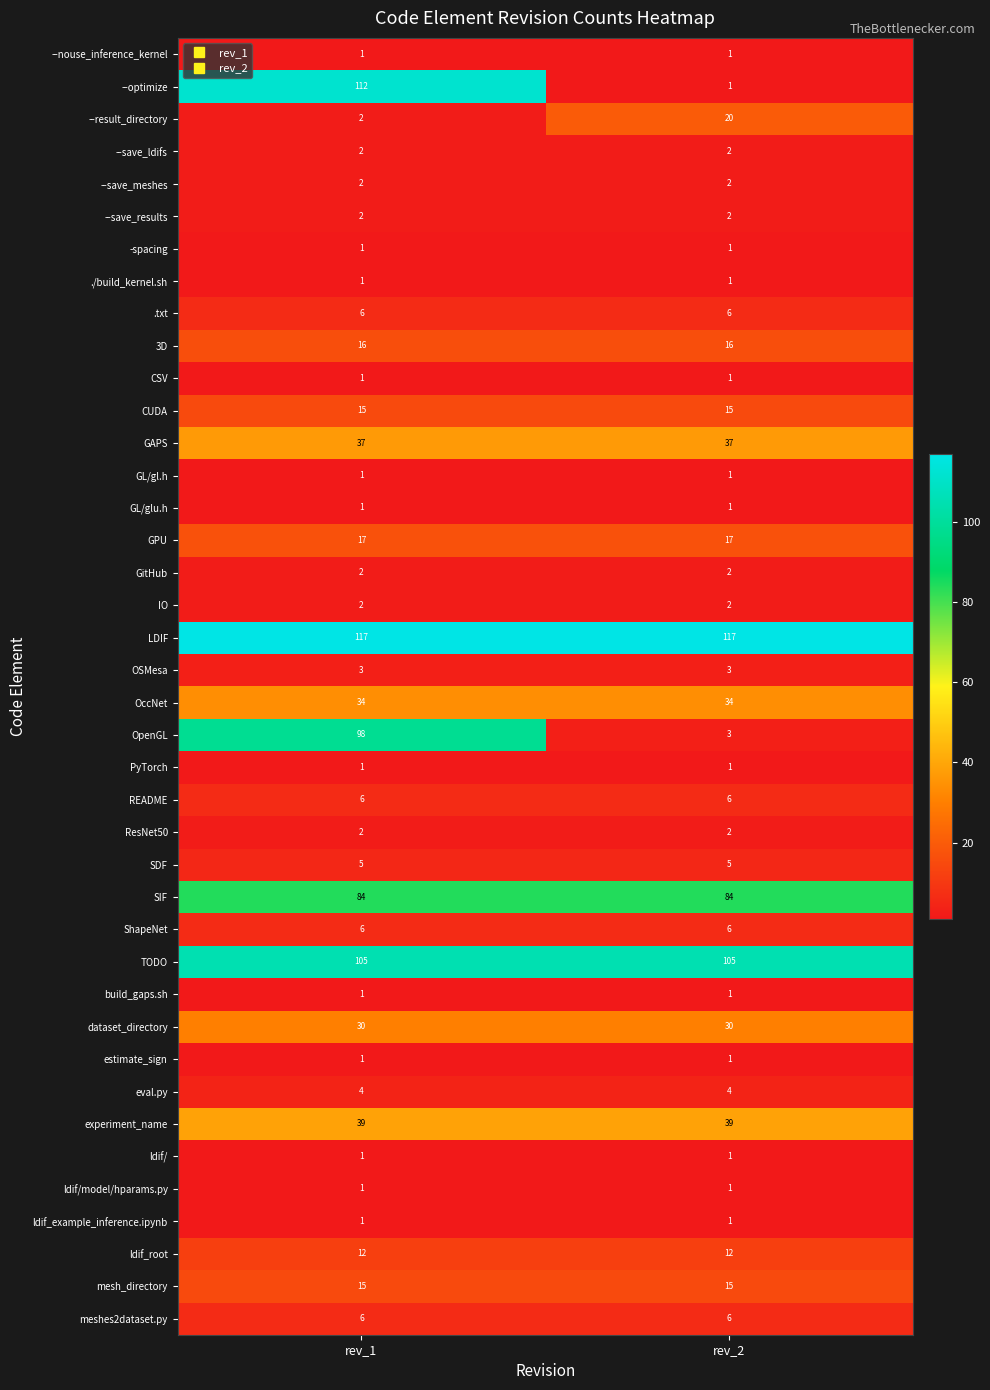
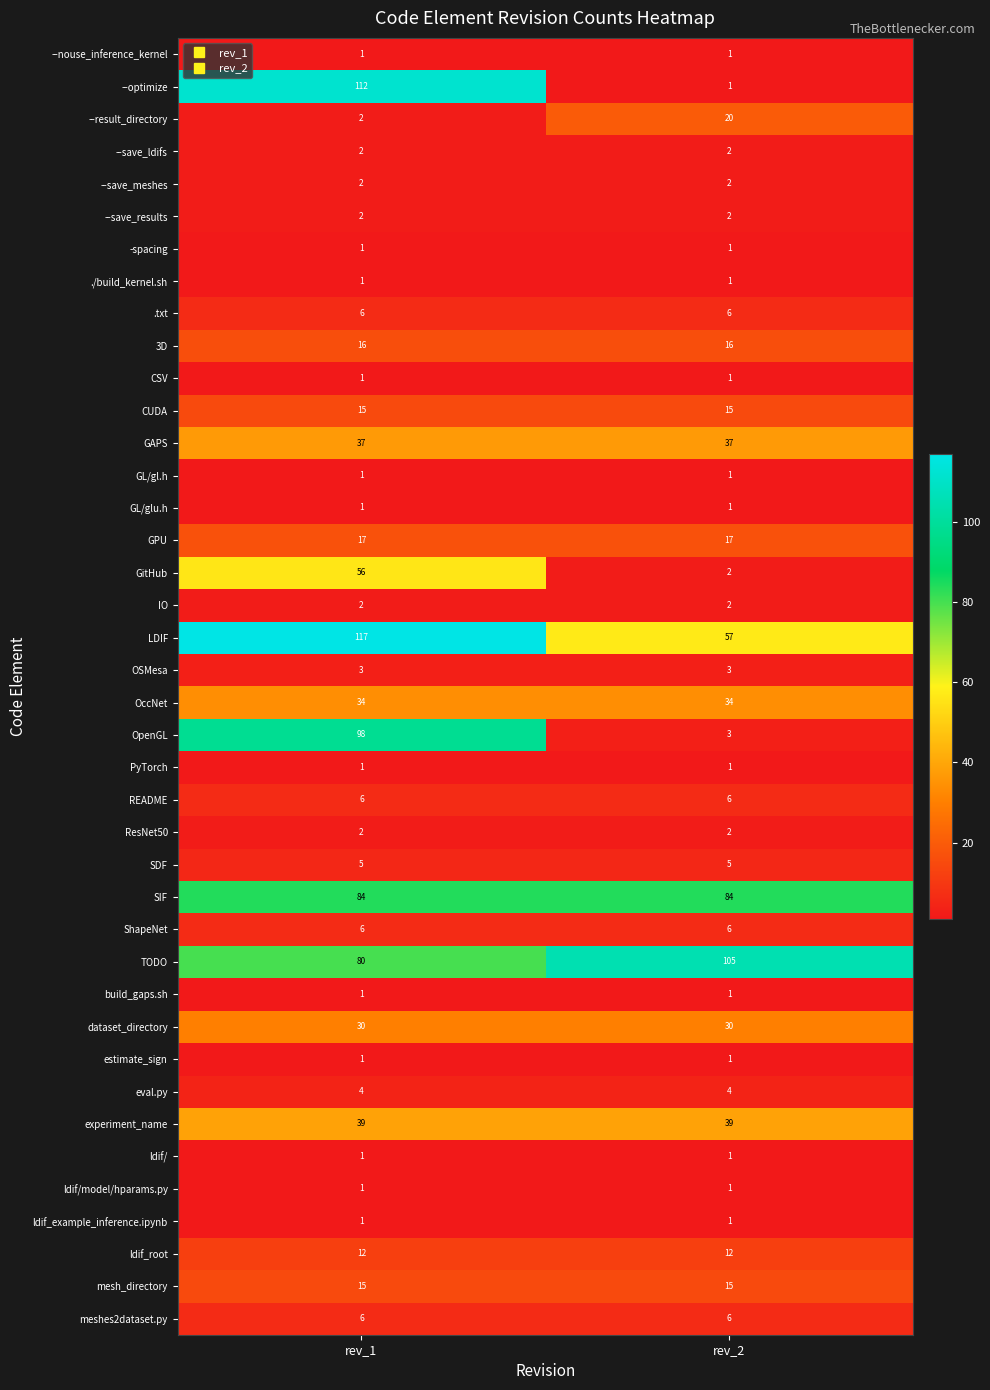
GitHub, rev_1: 2 -> 56
LDIF, rev_2: 117 -> 57
TODO, rev_1: 105 -> 80
